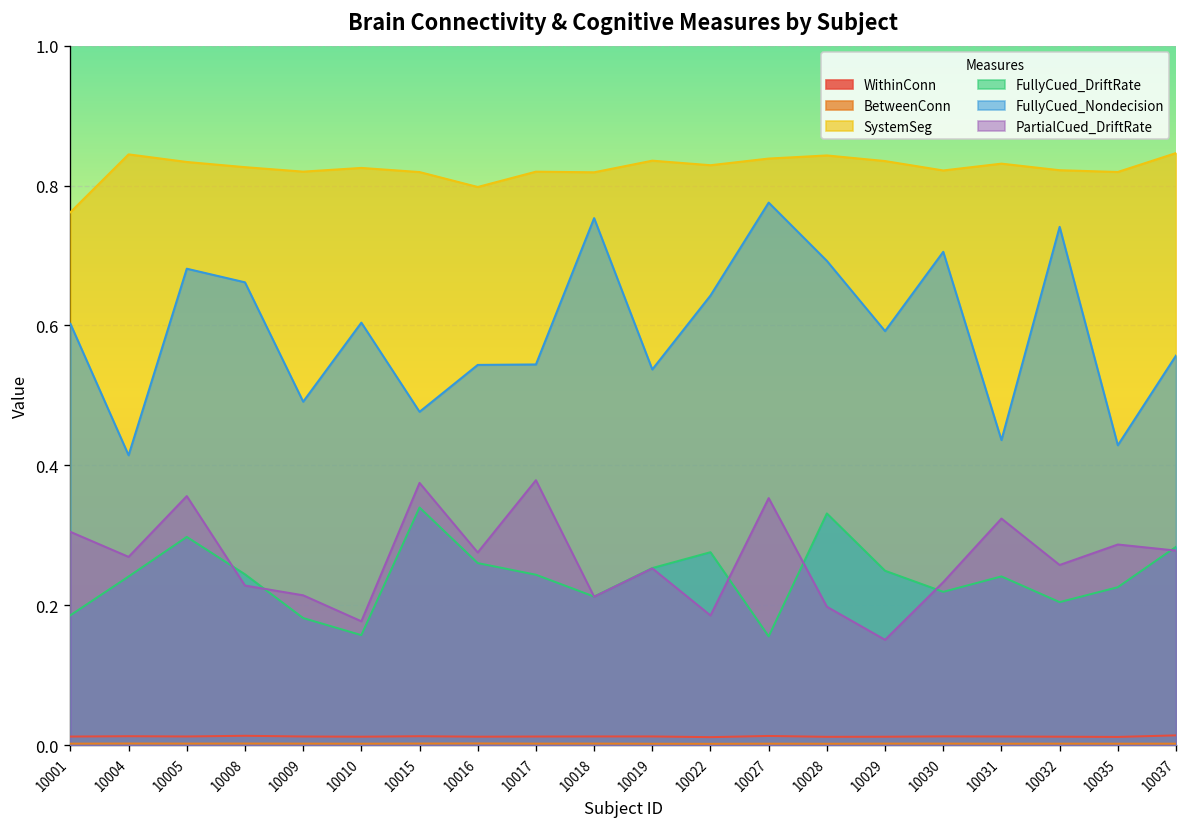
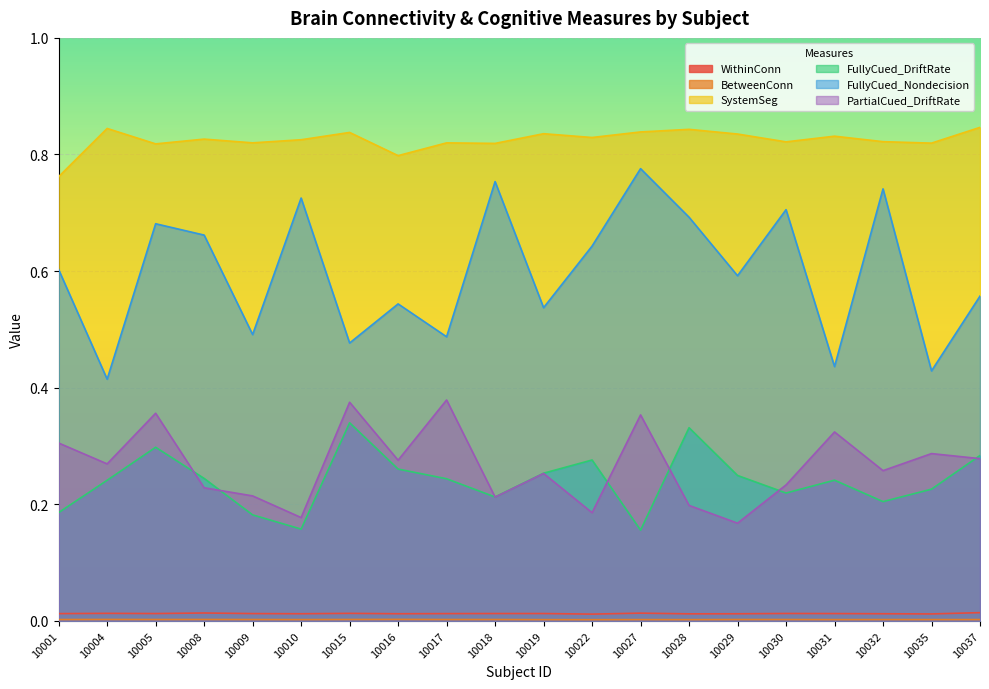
SystemSeg, 10005: 0.83 -> 0.82
FullyCued_Nondecision, 10010: 0.60 -> 0.73
SystemSeg, 10015: 0.82 -> 0.84
FullyCued_Nondecision, 10017: 0.54 -> 0.49
PartialCued_DriftRate, 10029: 0.15 -> 0.17
